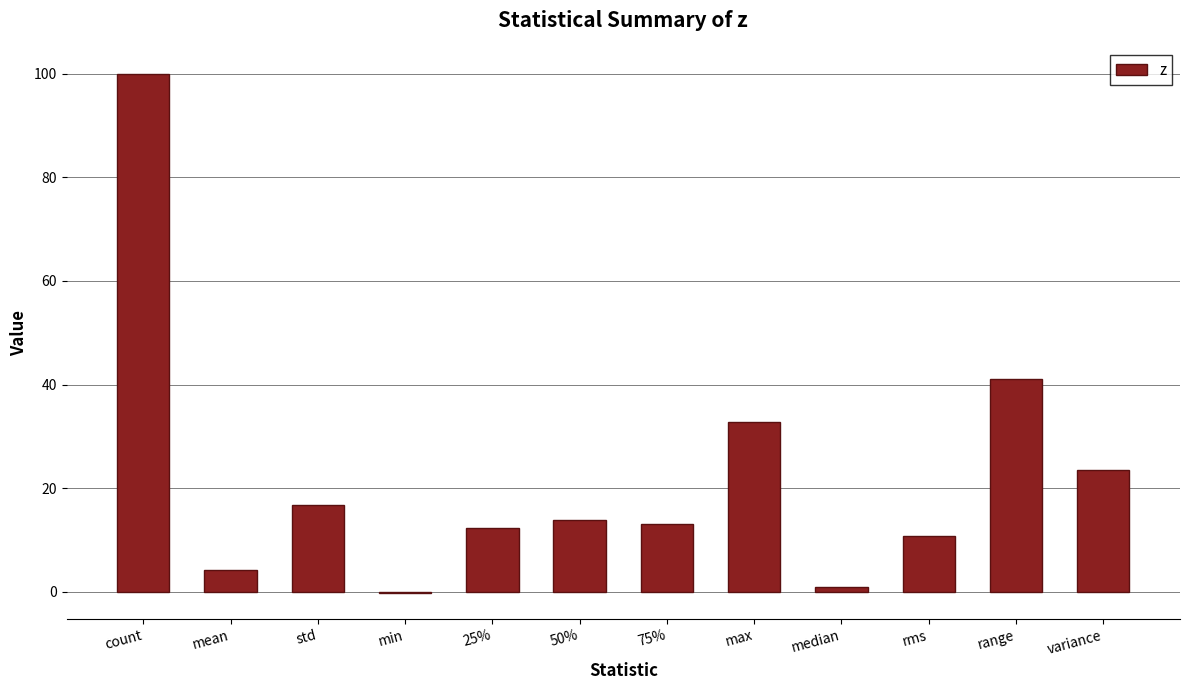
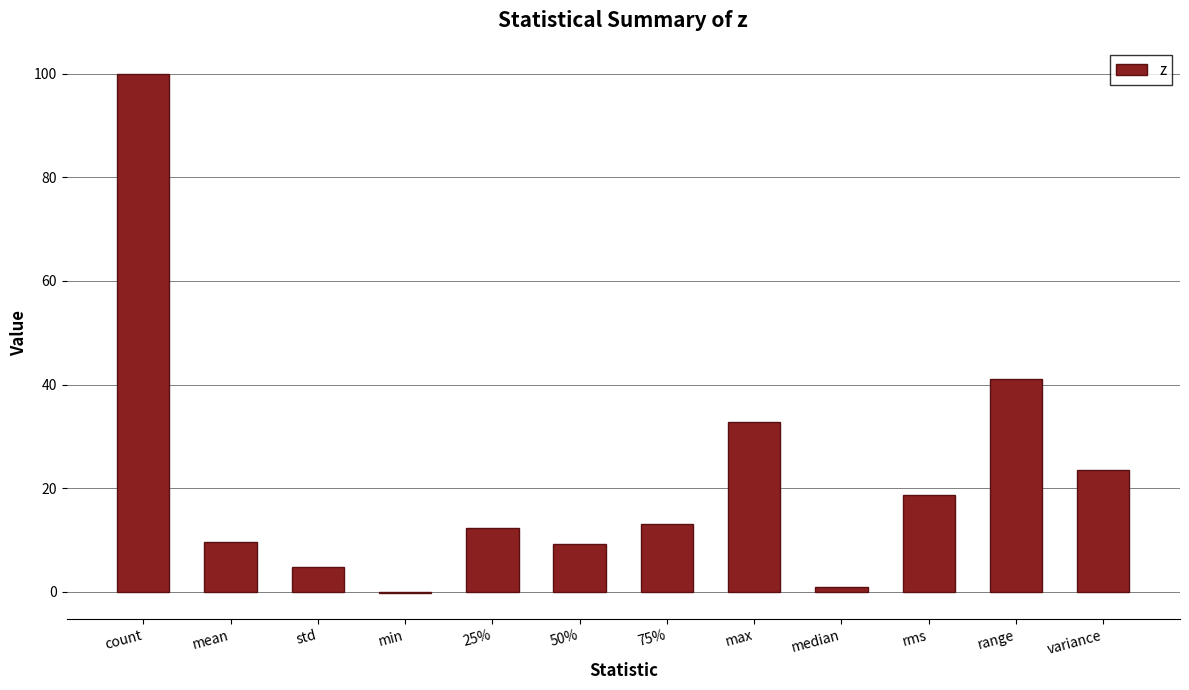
mean: 4 -> 10
std: 17 -> 5
50%: 14 -> 9
rms: 11 -> 19
